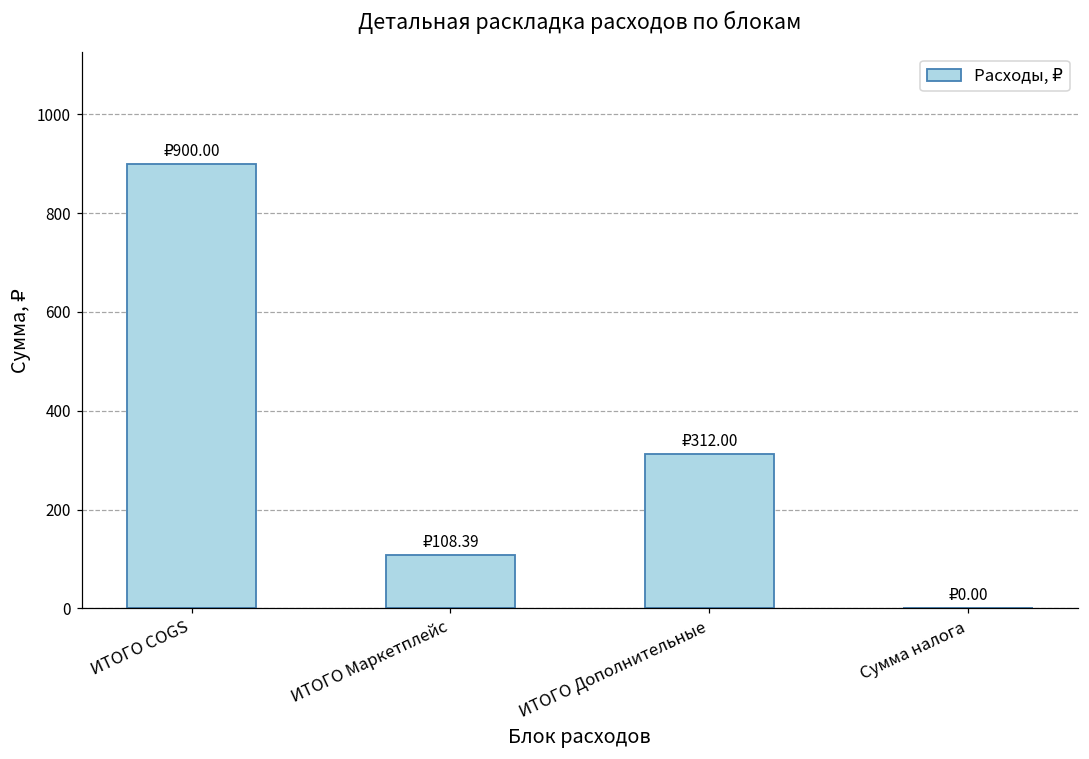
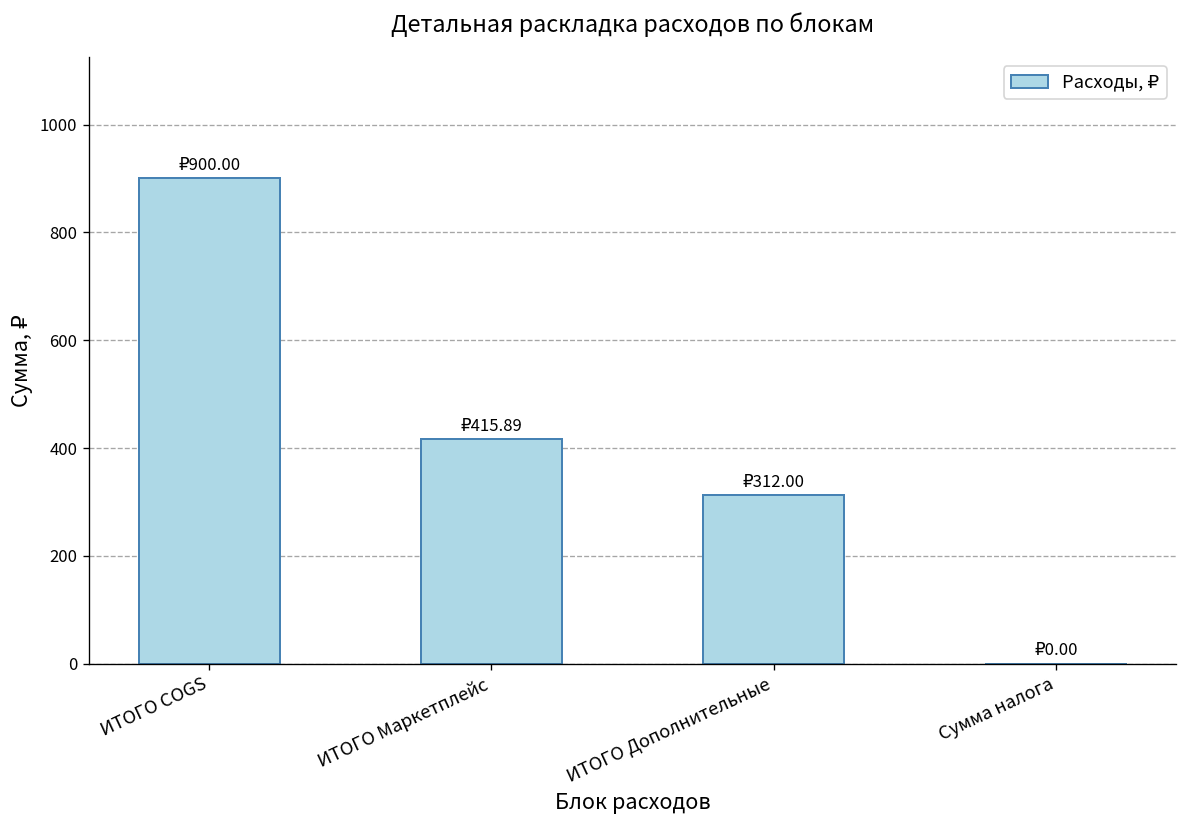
ИТОГО Маркетплейс: 108.39 -> 415.89
